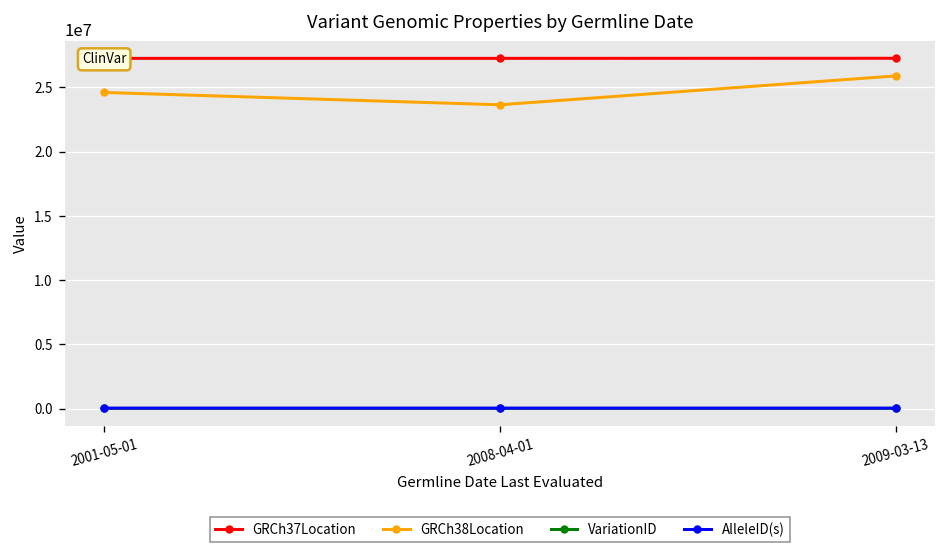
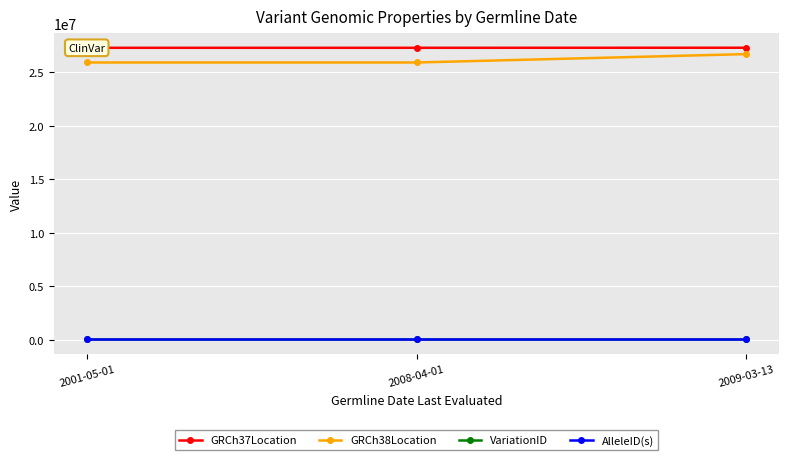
GRCh38Location, 2001-05-01: 24600000 -> 25900000
GRCh38Location, 2008-04-01: 23600000 -> 25900000
GRCh38Location, 2009-03-13: 25900000 -> 26700000
